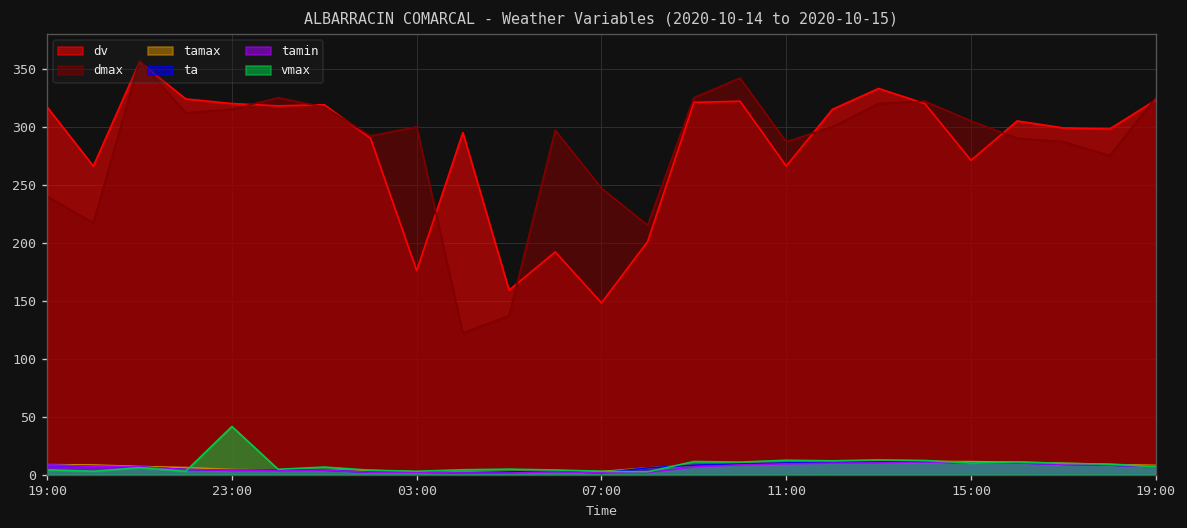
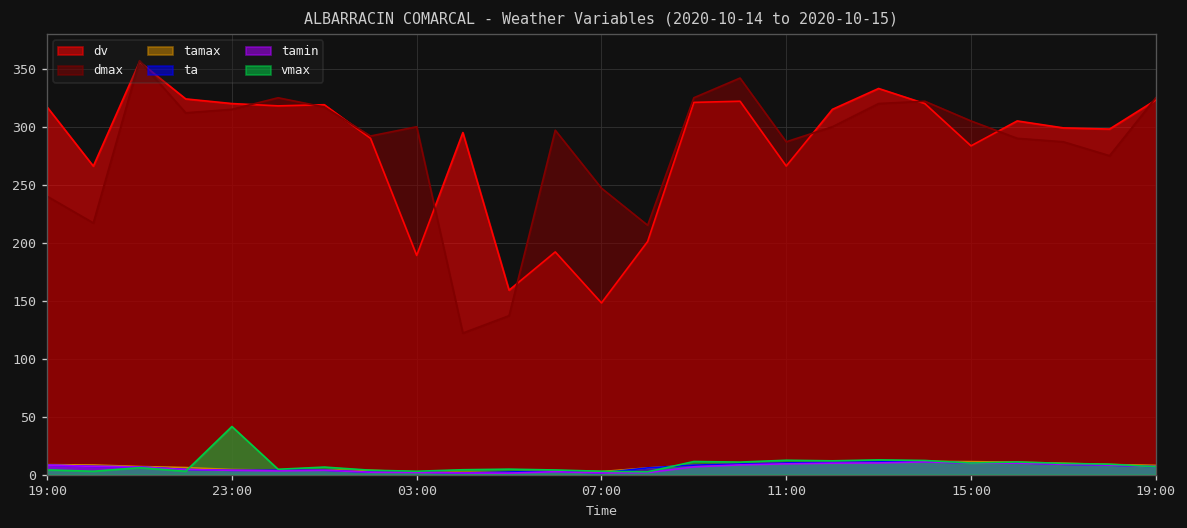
dv, 03:00: 180 -> 190
dv, 15:00: 270 -> 280
